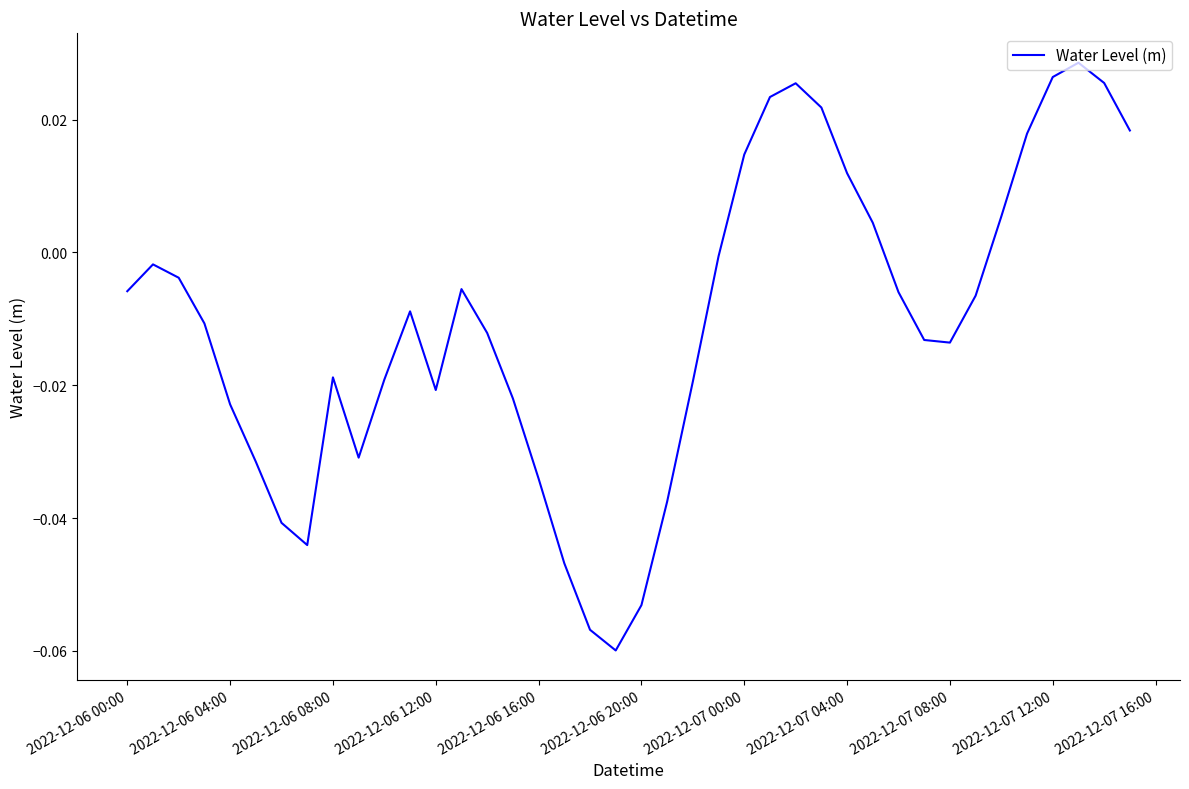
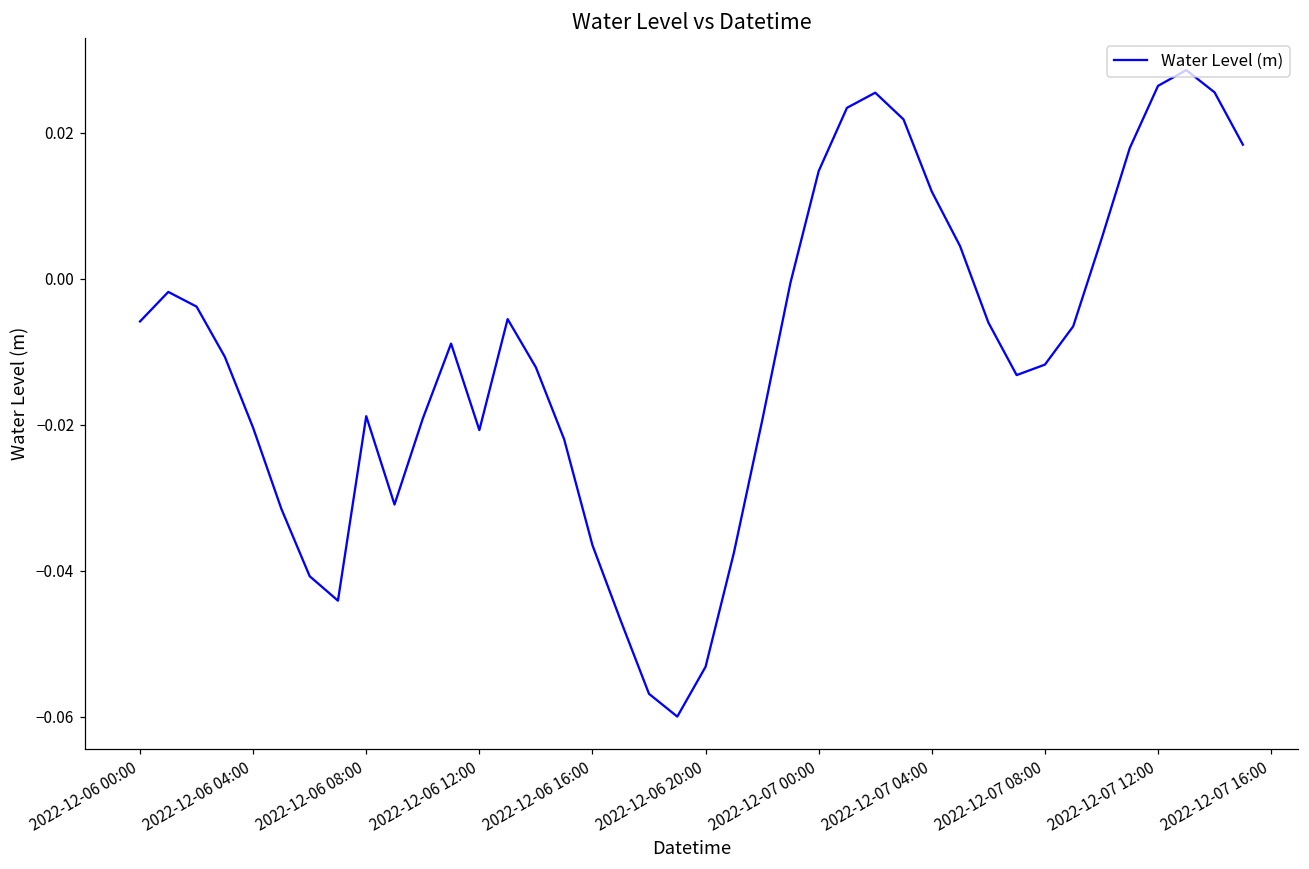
2022-12-06 04:00: -0.023 -> -0.020
2022-12-06 16:00: -0.034 -> -0.036
2022-12-07 08:00: -0.014 -> -0.012
